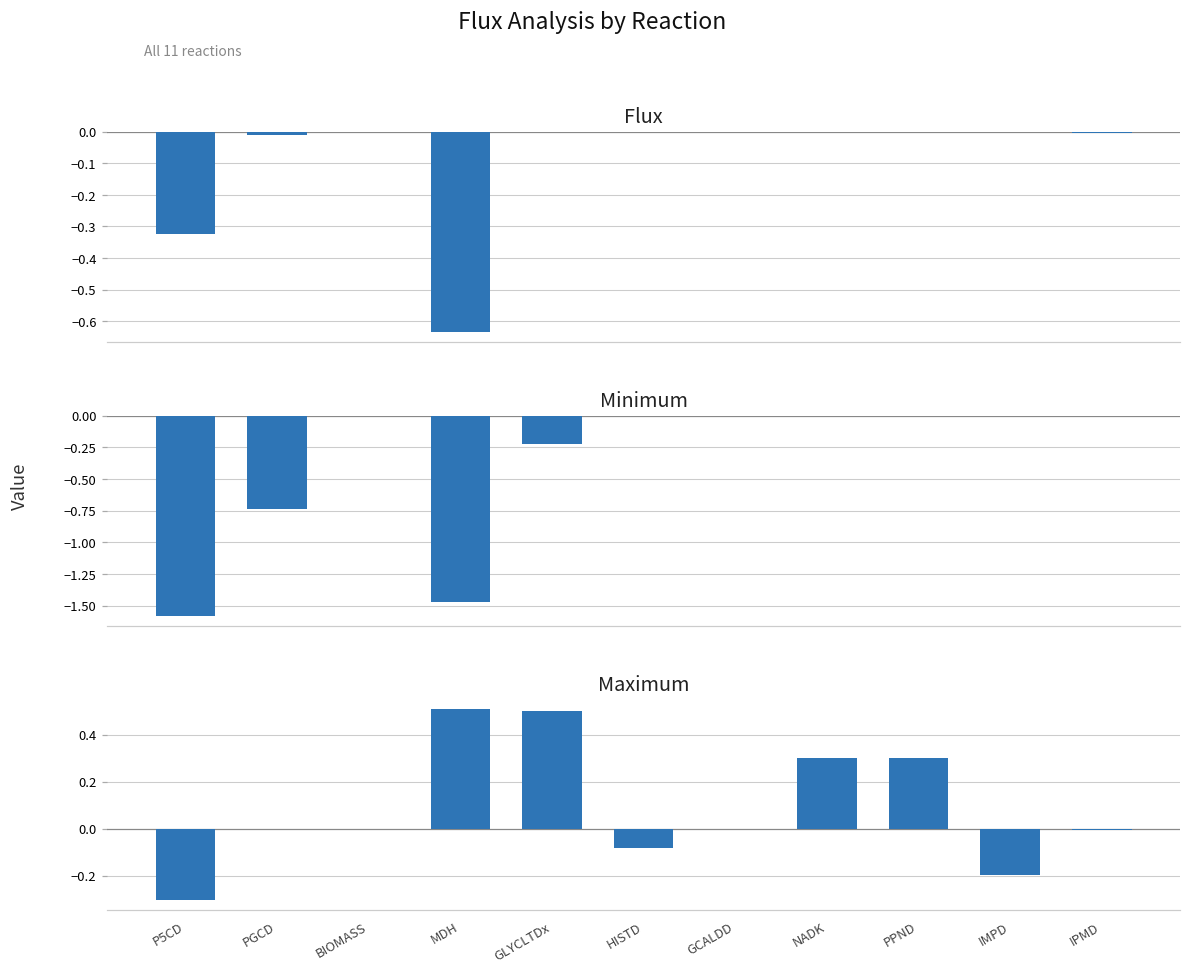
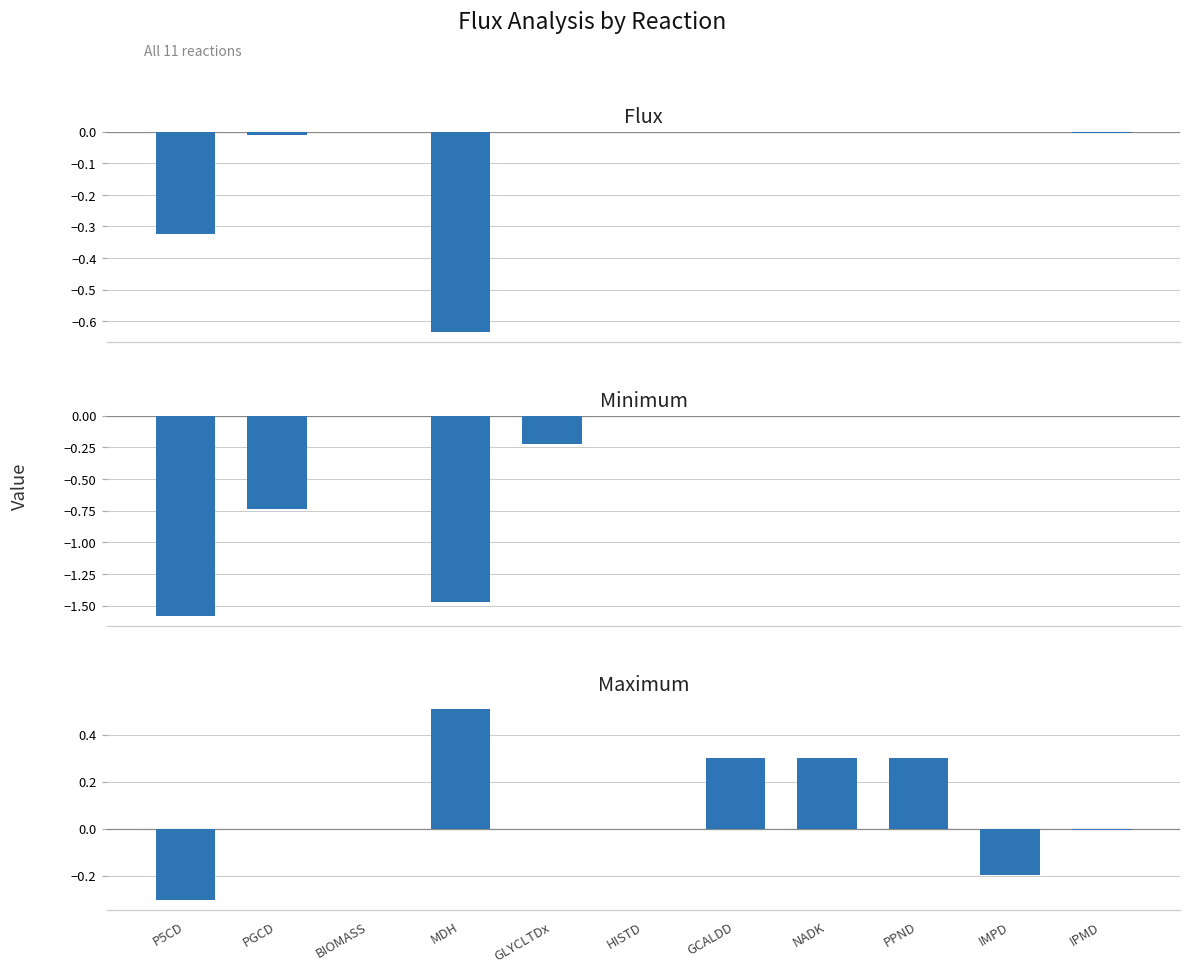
Maximum, GLYCLTDx: 0.5 -> 0.0
Maximum, HISTD: -0.08 -> 0.00
Maximum, GCALDD: 0.0 -> 0.3
